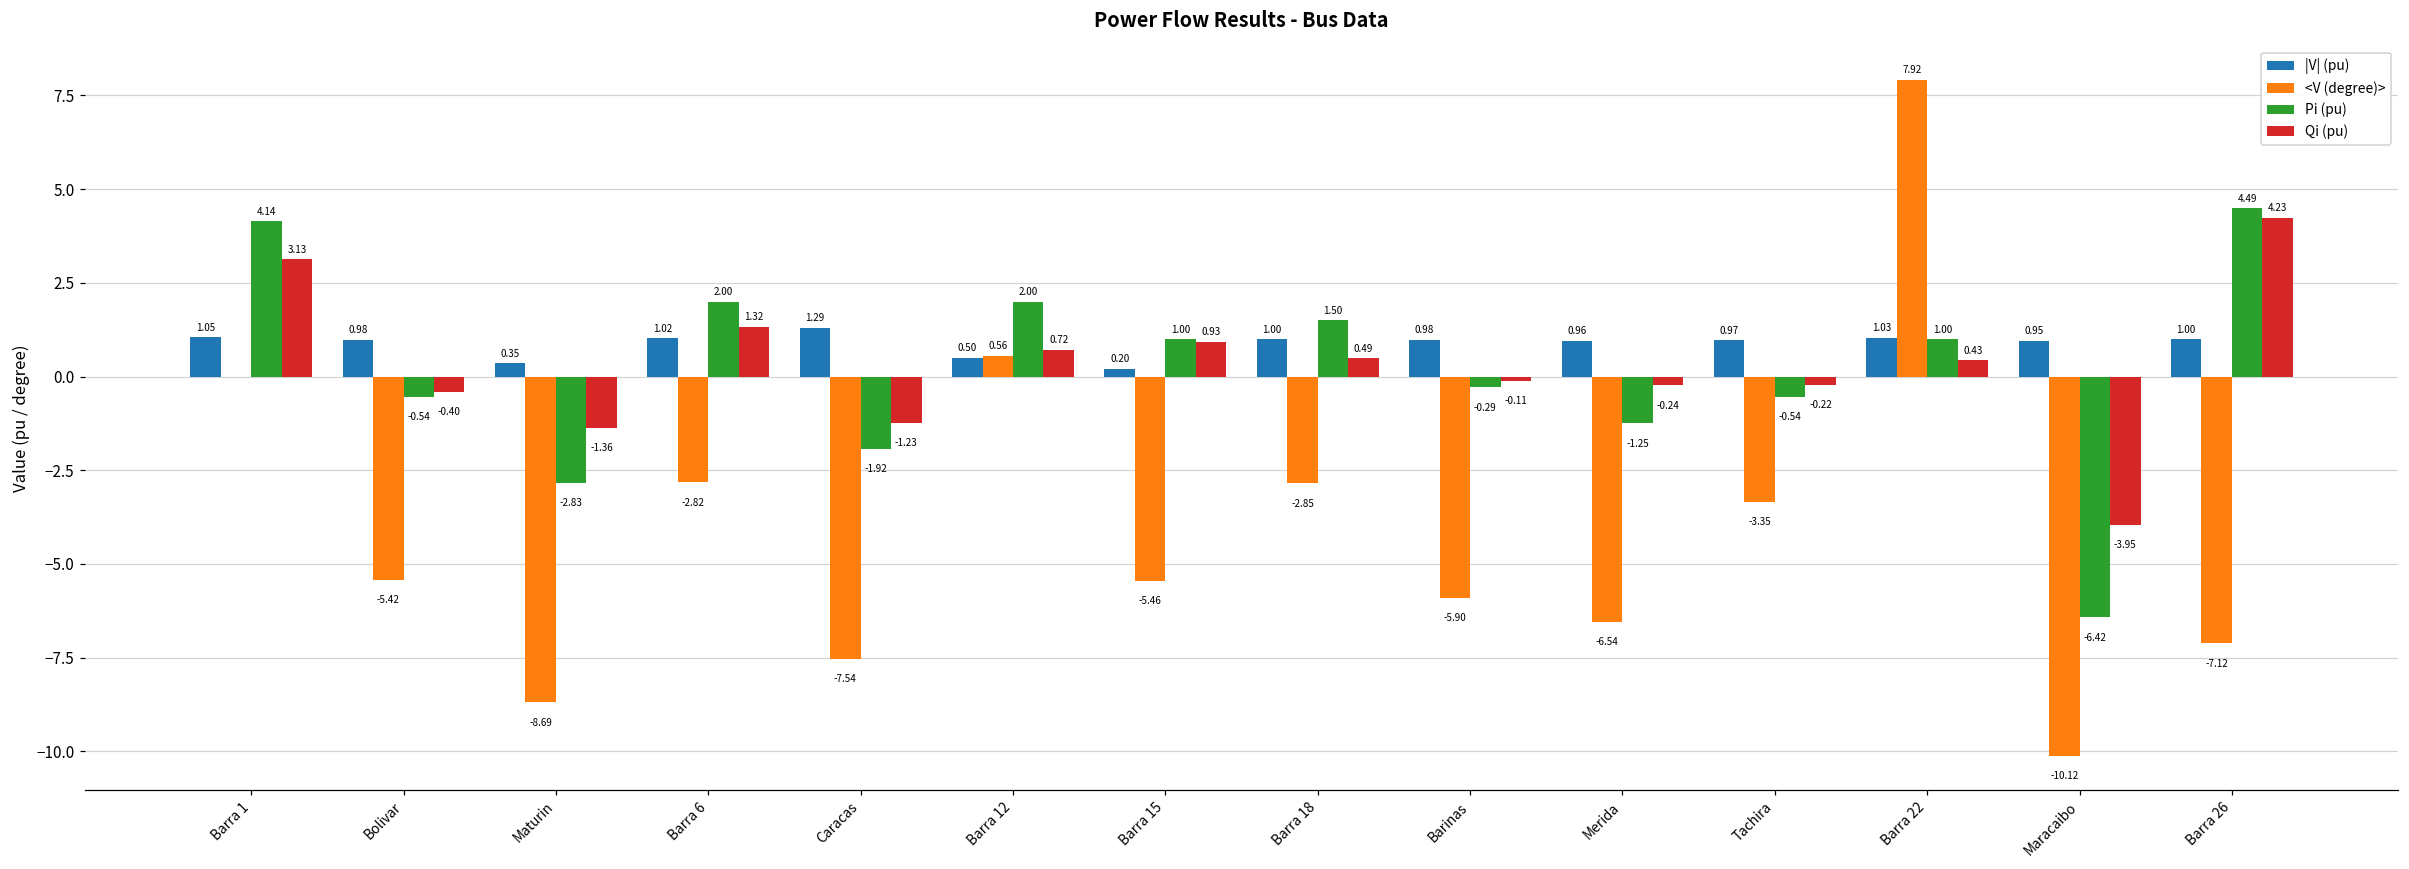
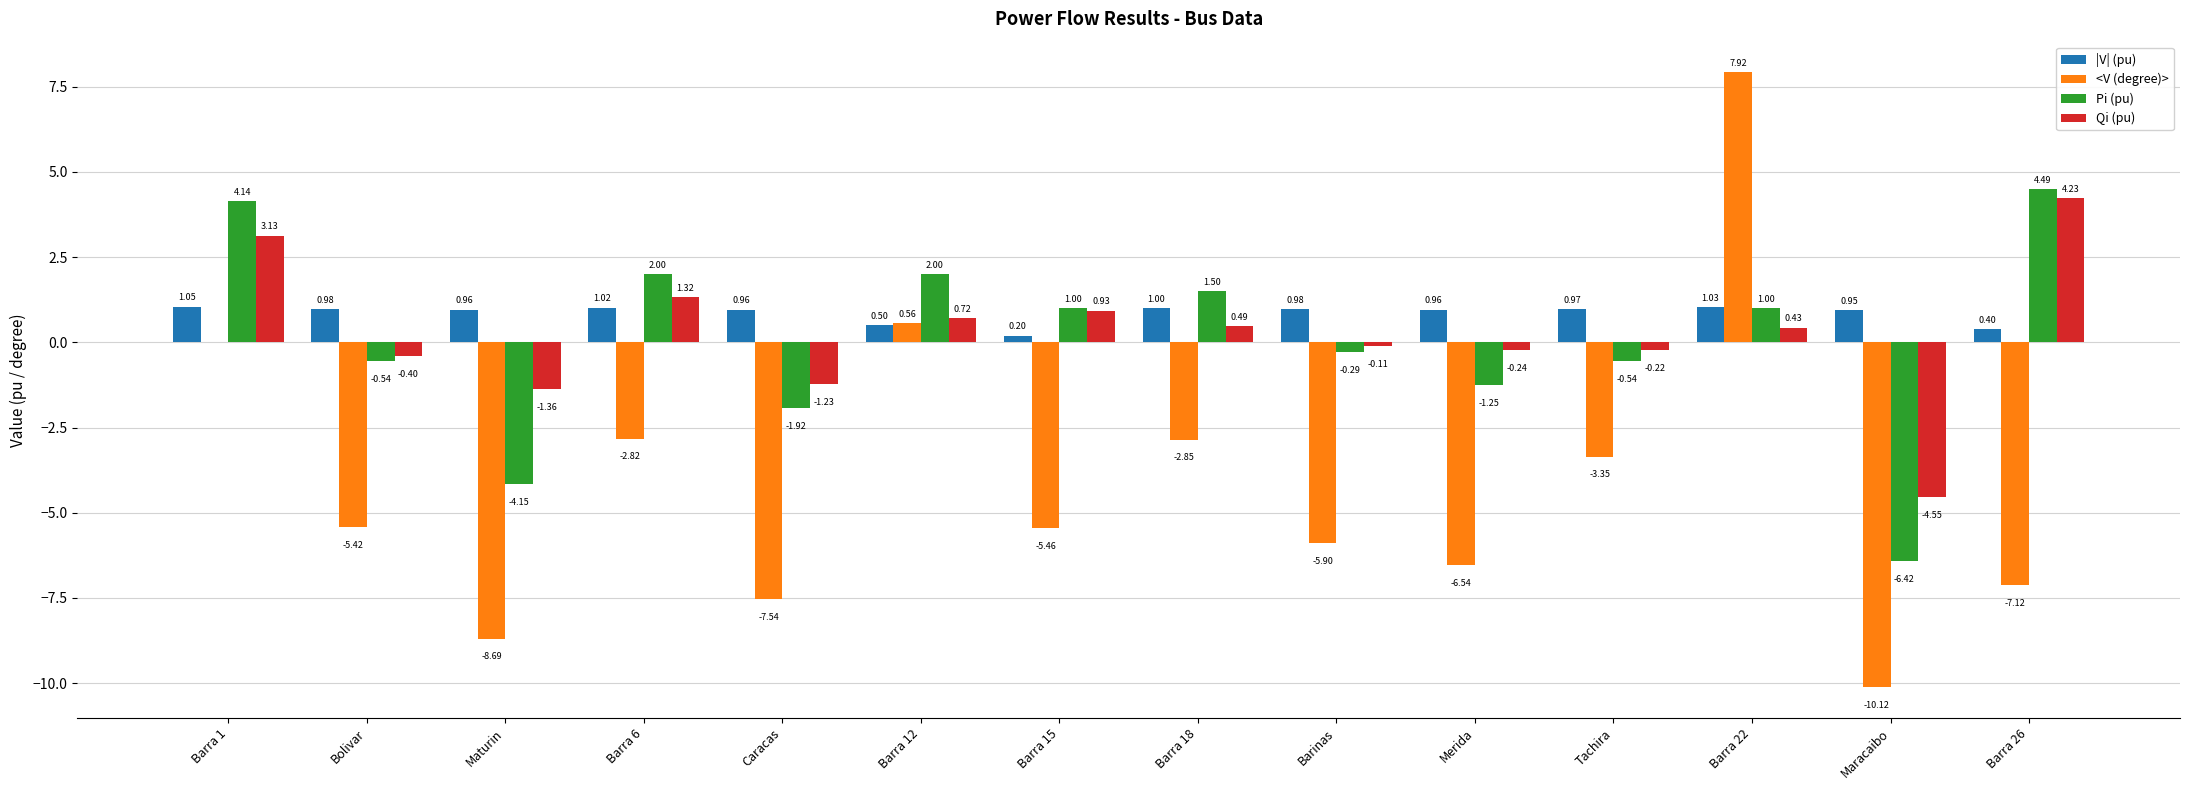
|V| (pu), Maturin: 0.35 -> 0.96
Pi (pu), Maturin: -2.83 -> -4.15
|V| (pu), Caracas: 1.29 -> 0.96
Qi (pu), Maracaibo: -3.95 -> -4.55
|V| (pu), Barra 26: 1.00 -> 0.40
